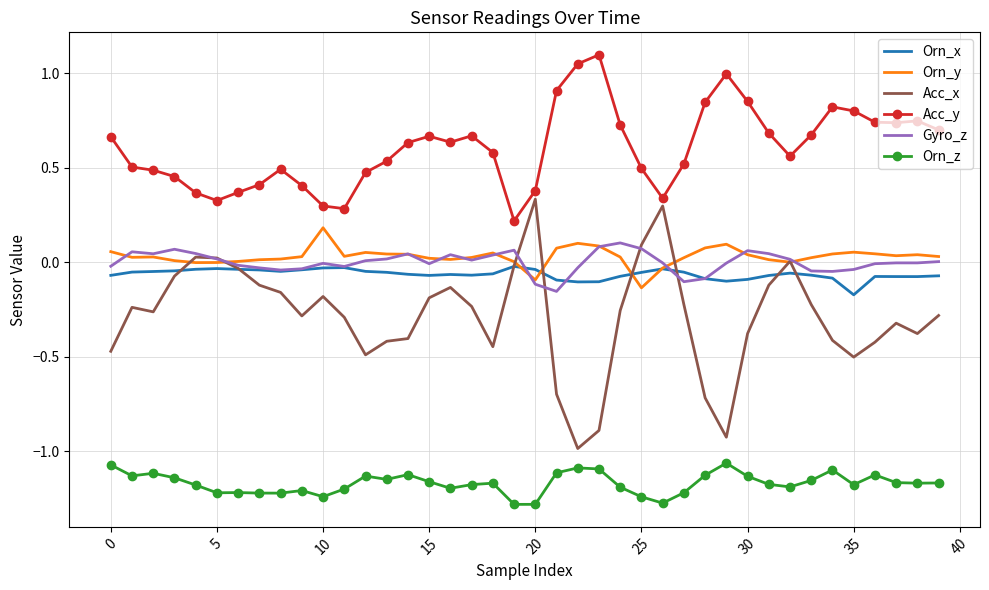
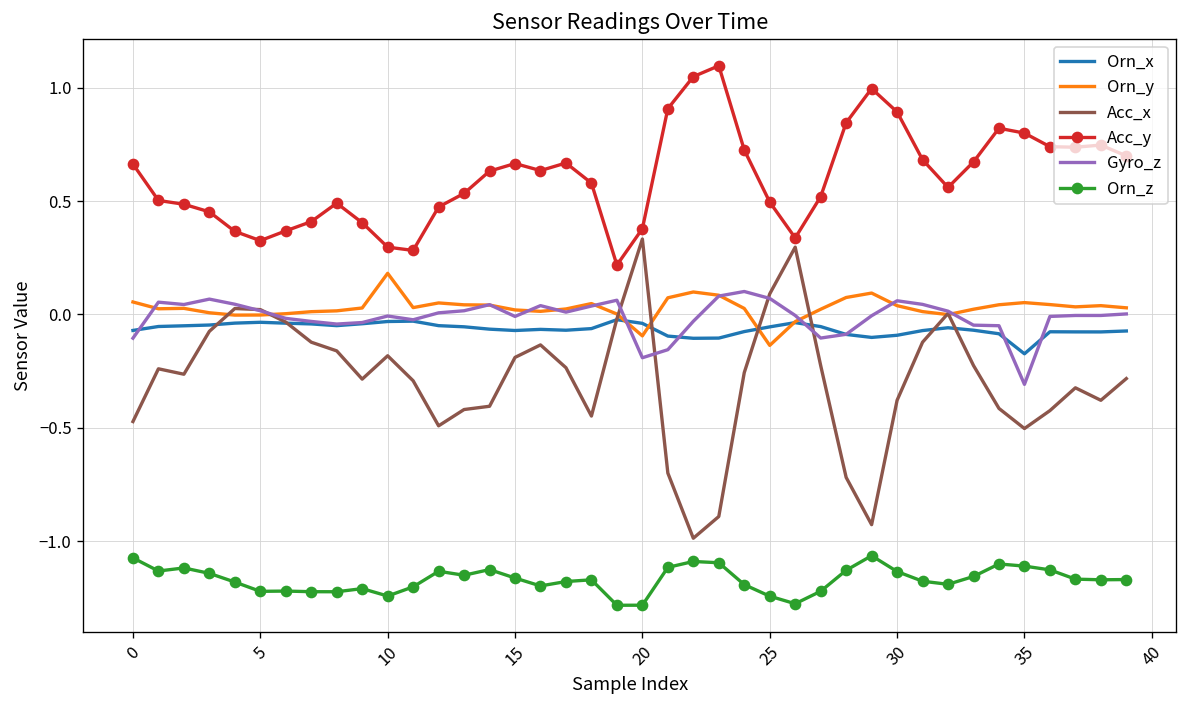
Gyro_z, 0: -0.02 -> -0.10
Gyro_z, 20: -0.12 -> -0.19
Acc_y, 30: 0.85 -> 0.89
Gyro_z, 35: -0.04 -> -0.31
Orn_z, 35: -1.18 -> -1.11
